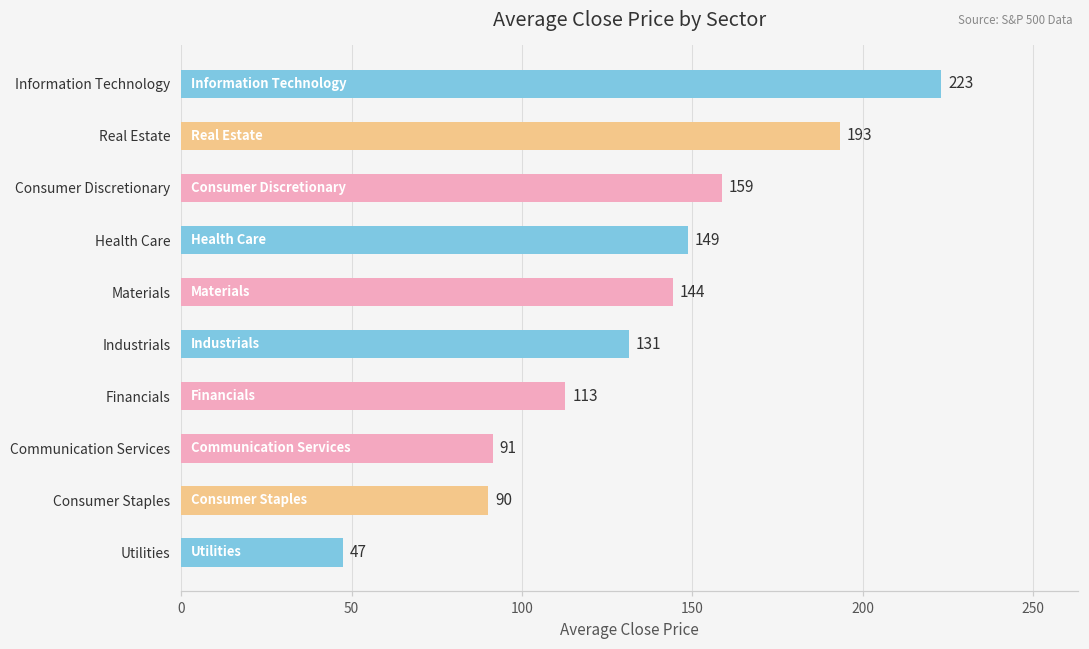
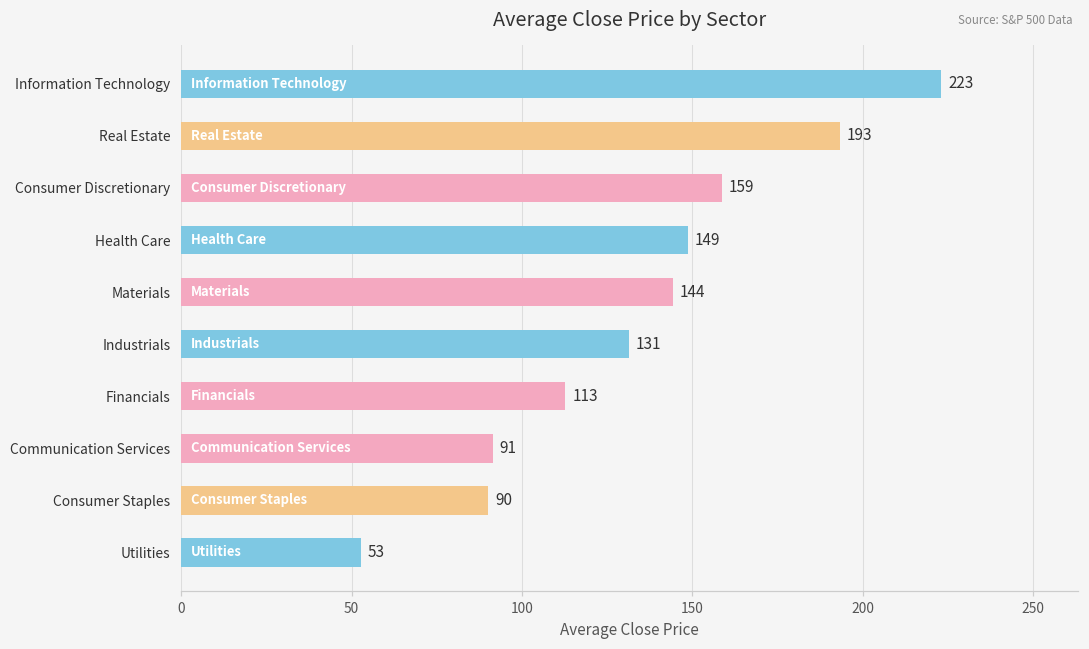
Utilities: 47 -> 53
